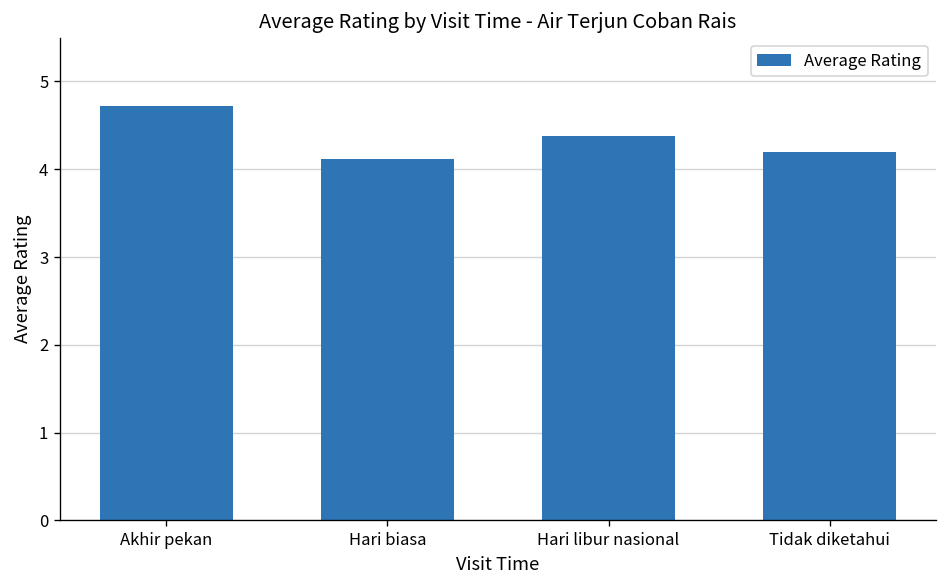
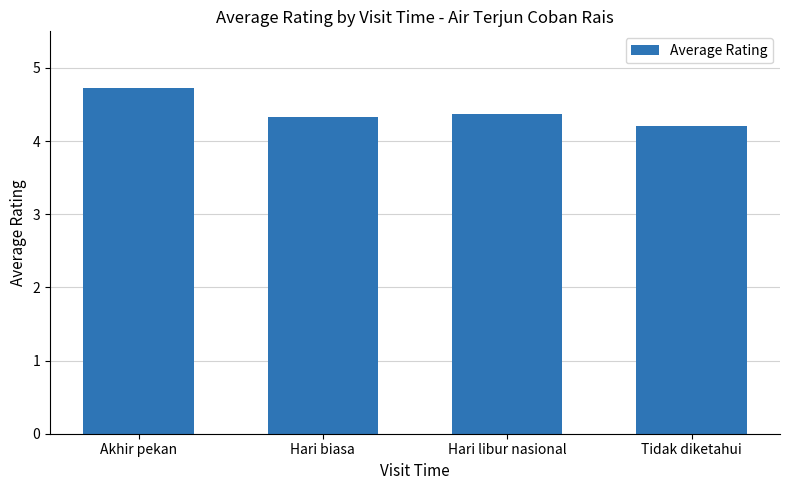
Hari biasa: 4.1 -> 4.3
